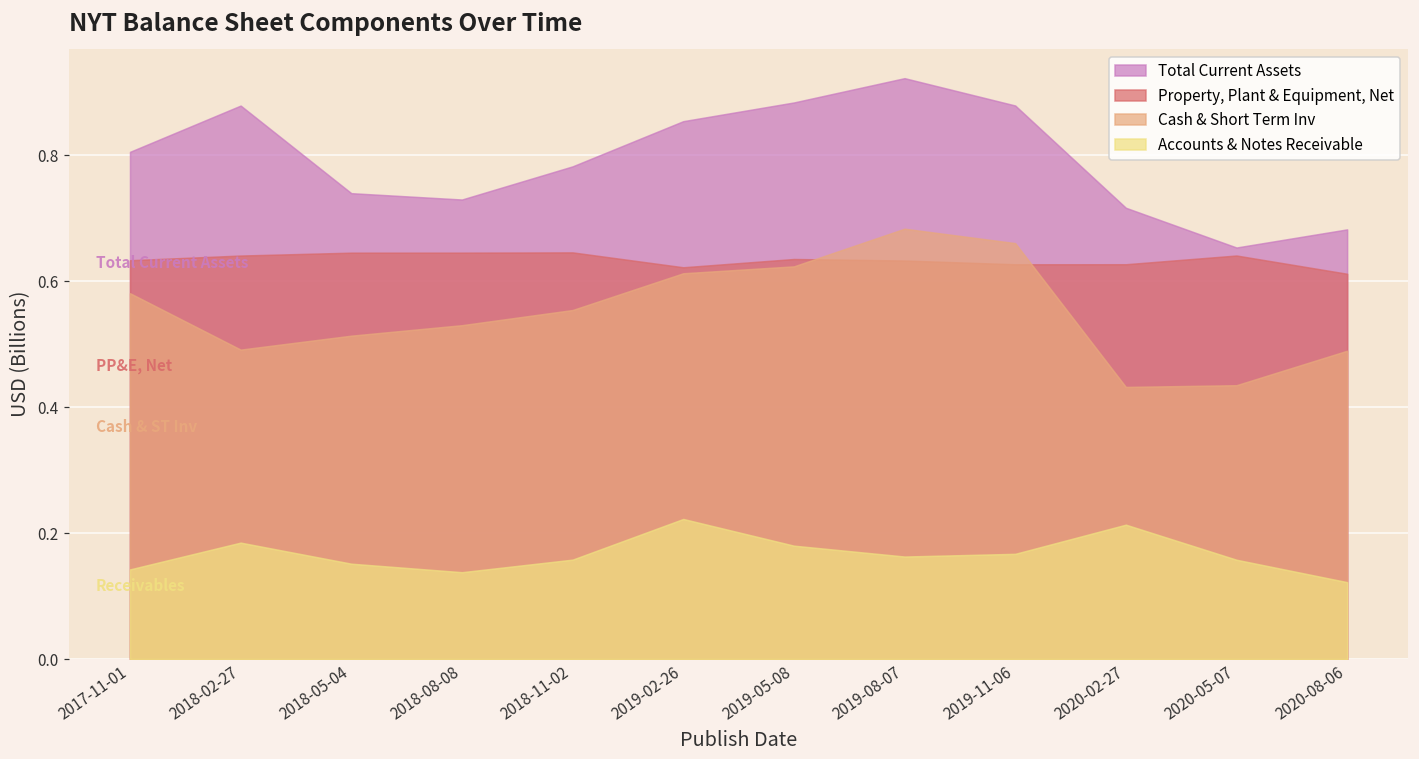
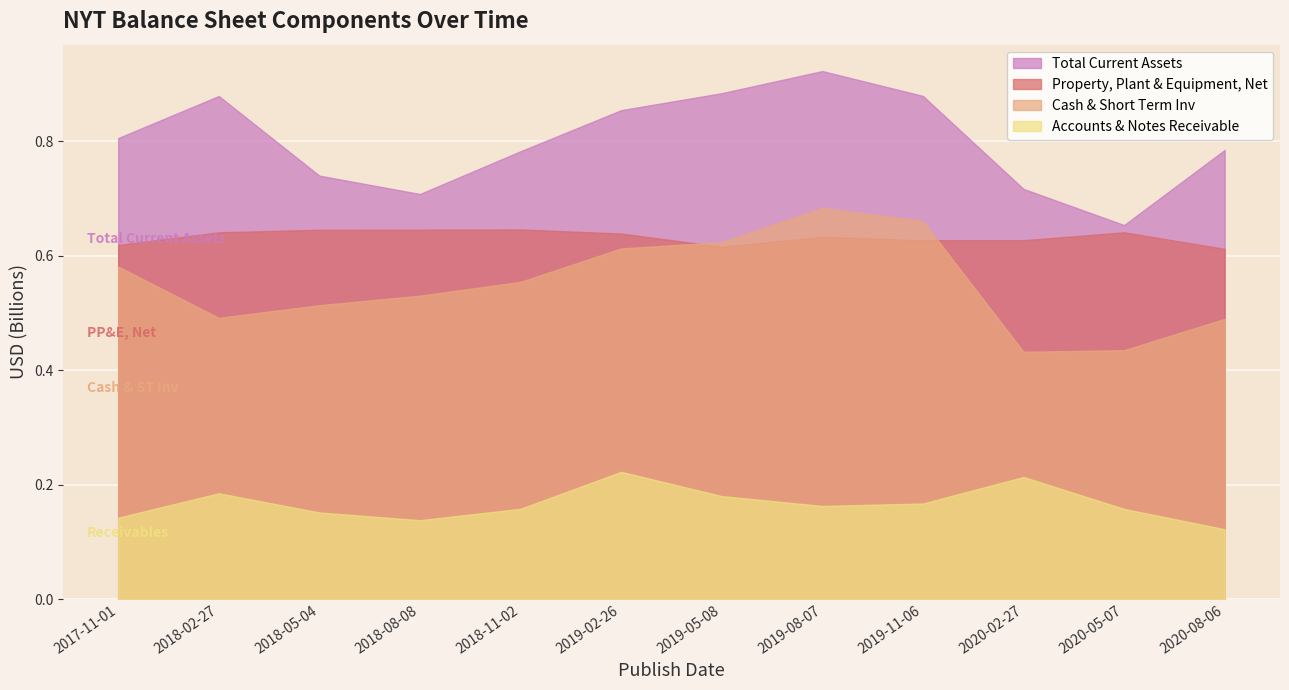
Property, Plant & Equipment, Net, 2017-11-01: 0.63 -> 0.62
Total Current Assets, 2018-08-08: 0.73 -> 0.71
Property, Plant & Equipment, Net, 2019-02-26: 0.62 -> 0.64
Property, Plant & Equipment, Net, 2019-05-08: 0.64 -> 0.62
Total Current Assets, 2020-08-06: 0.68 -> 0.78
